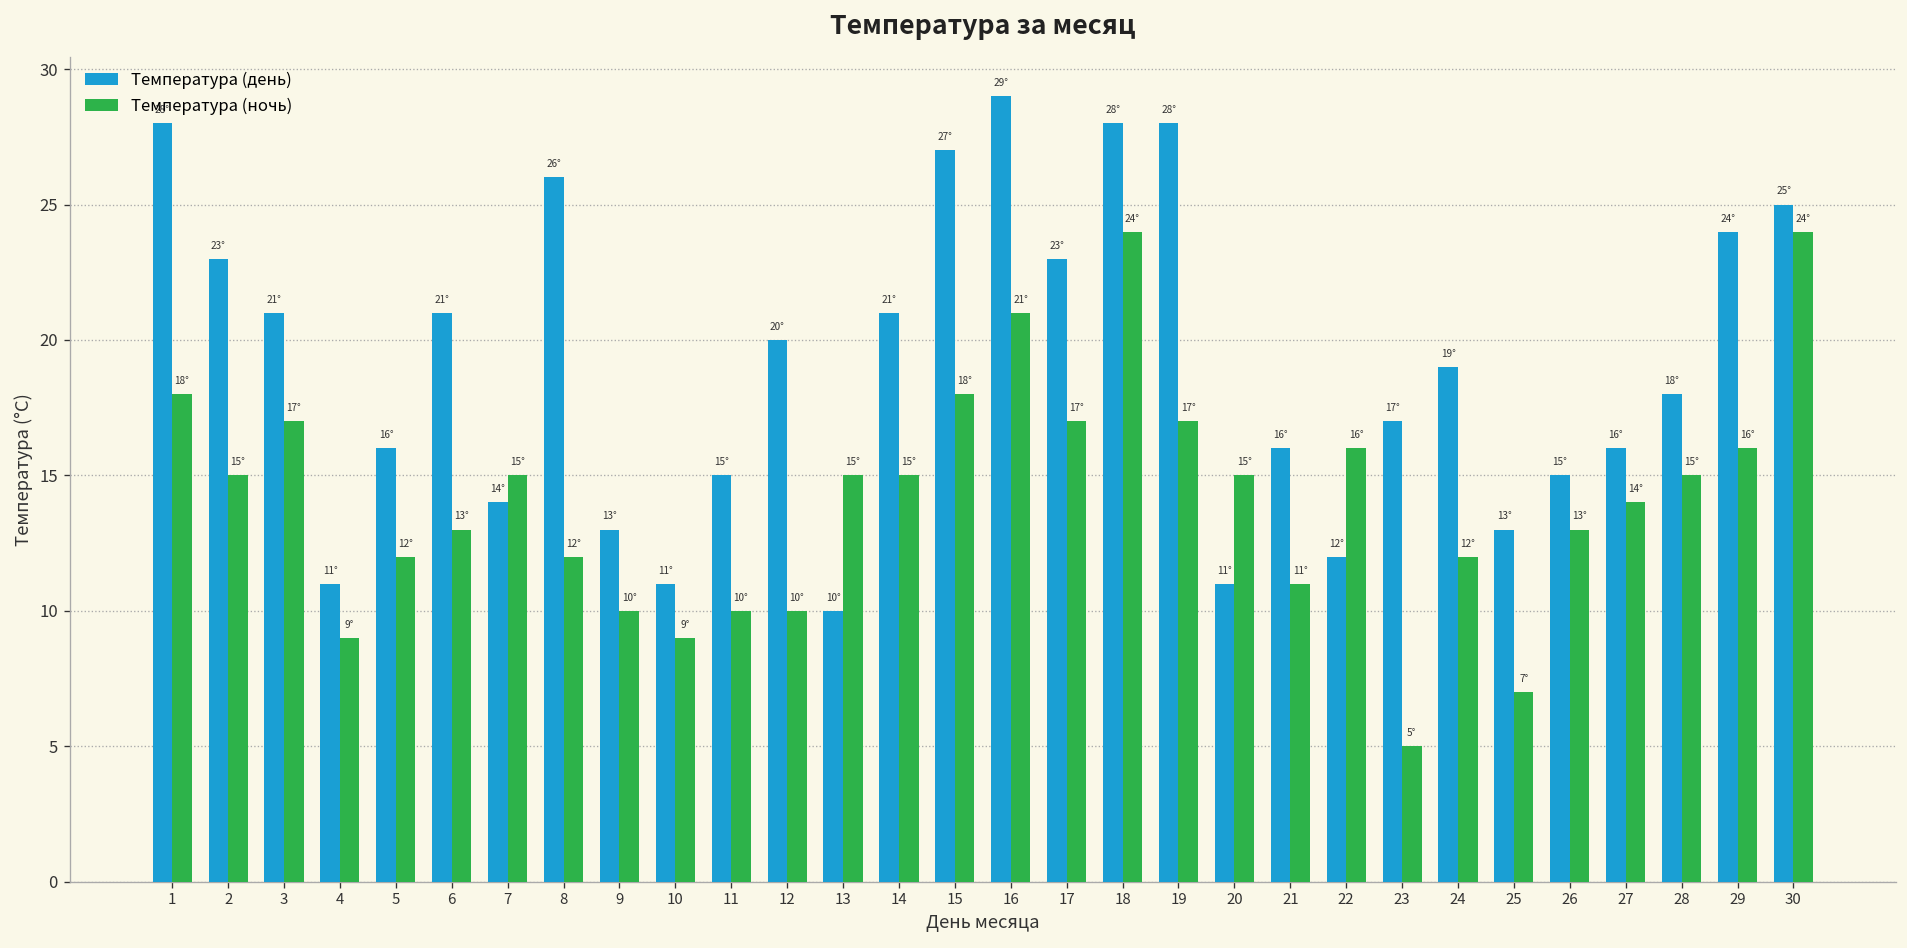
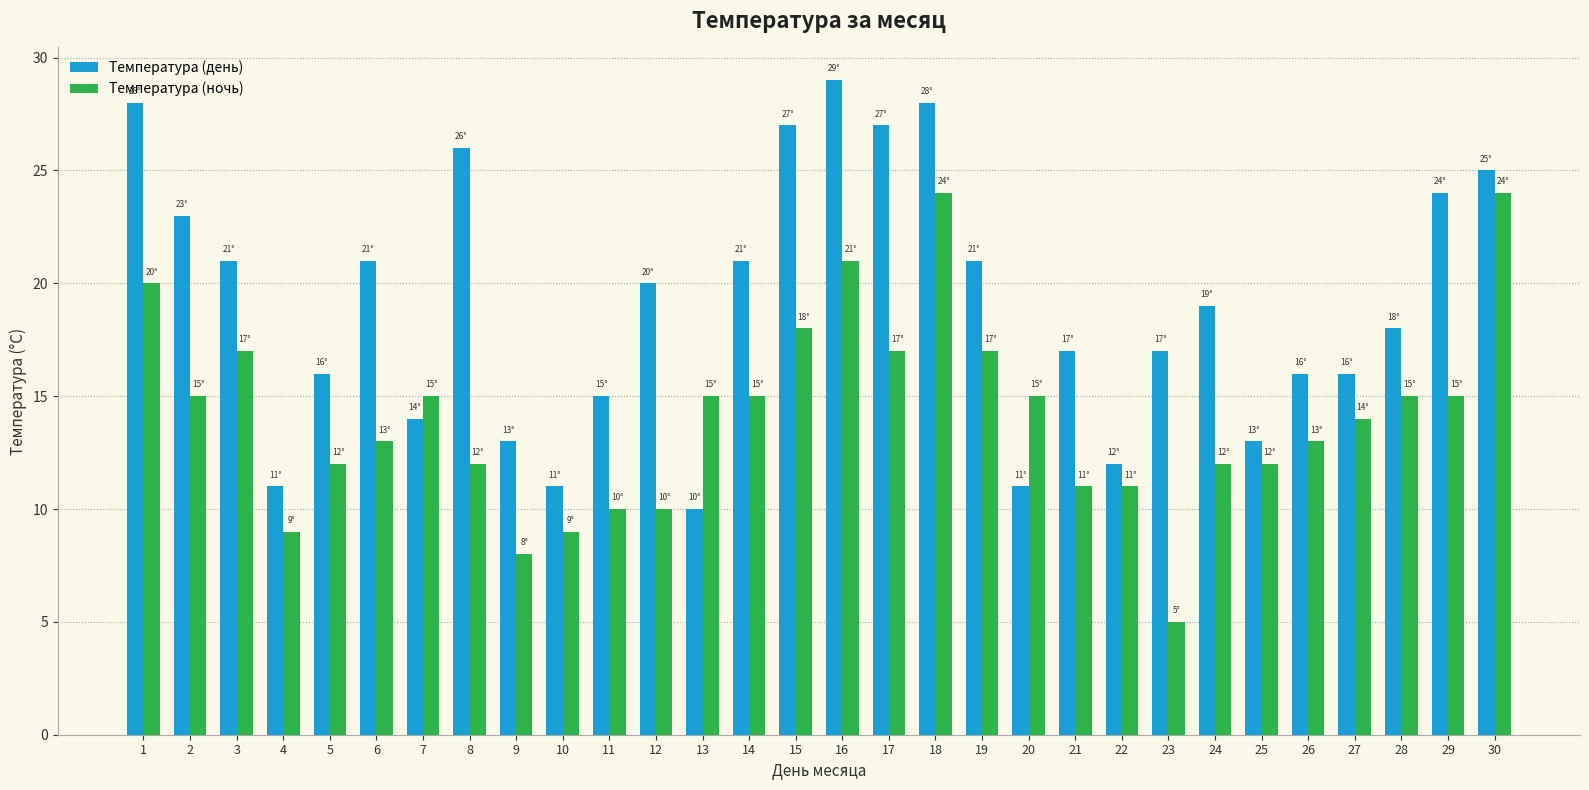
Температура (ночь), 1: 18° -> 20°
Температура (ночь), 9: 10° -> 8°
Температура (день), 17: 23° -> 27°
Температура (день), 19: 28° -> 21°
Температура (день), 21: 16° -> 17°
Температура (ночь), 22: 16° -> 11°
Температура (ночь), 25: 7° -> 12°
Температура (день), 26: 15° -> 16°
Температура (ночь), 29: 16° -> 15°
